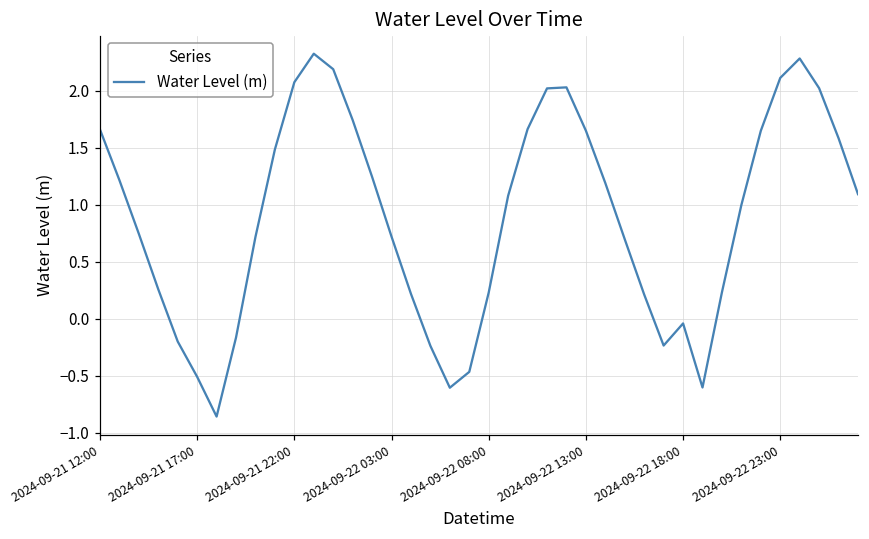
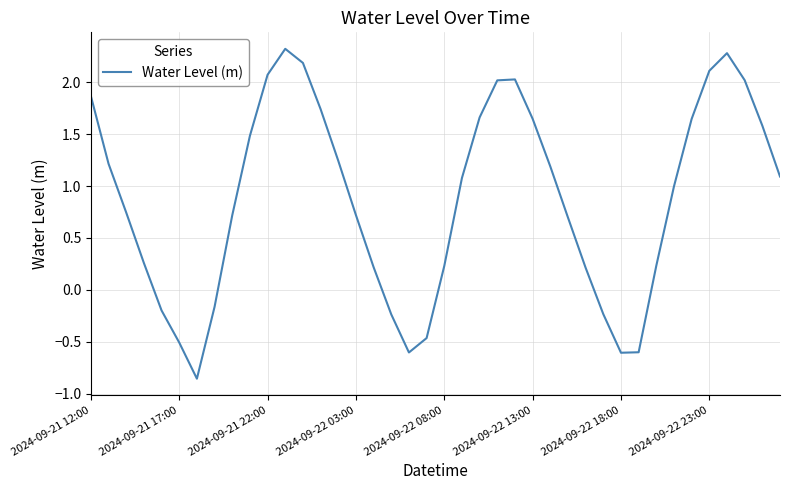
2024-09-21 12:00: 1.66 -> 1.87
2024-09-22 18:00: -0.04 -> -0.61
